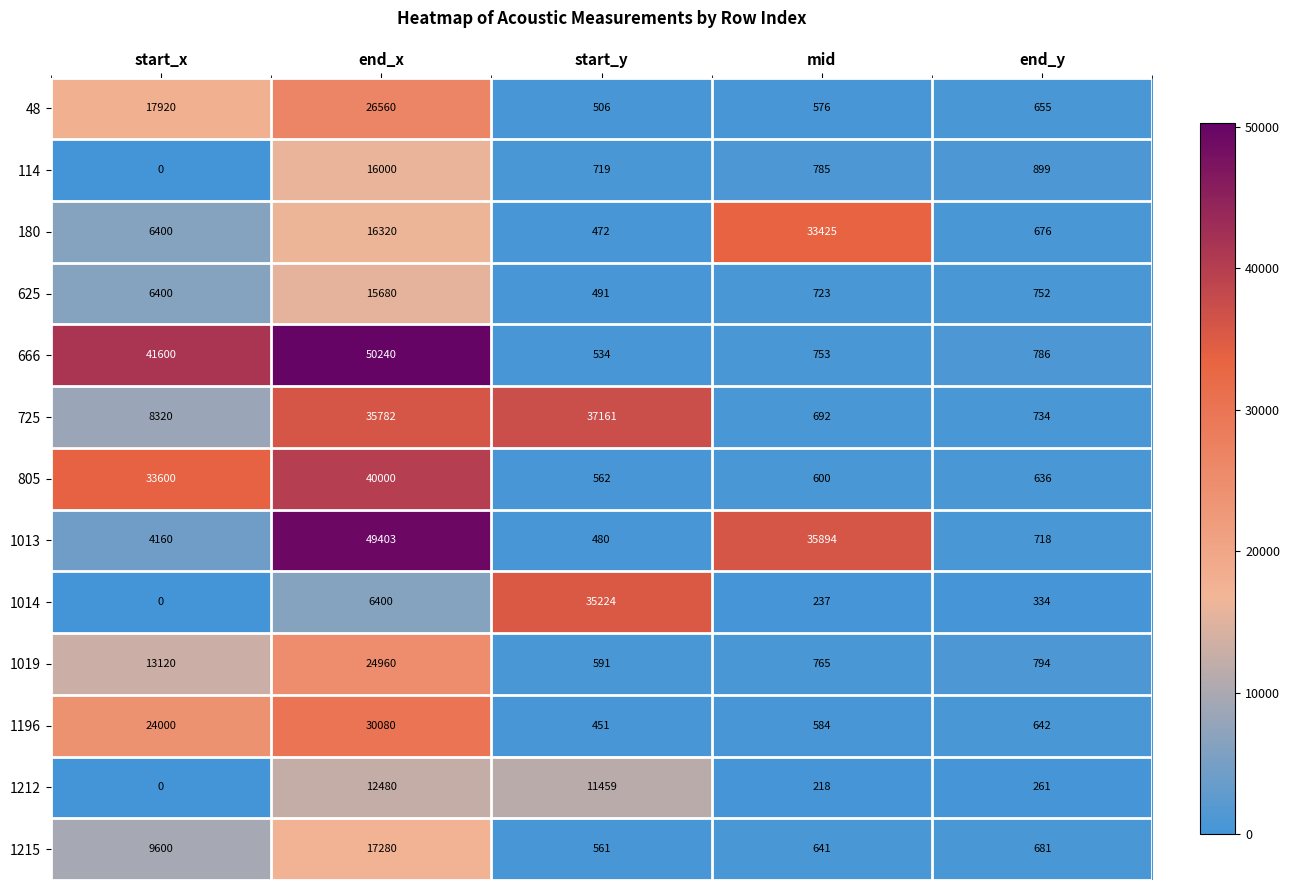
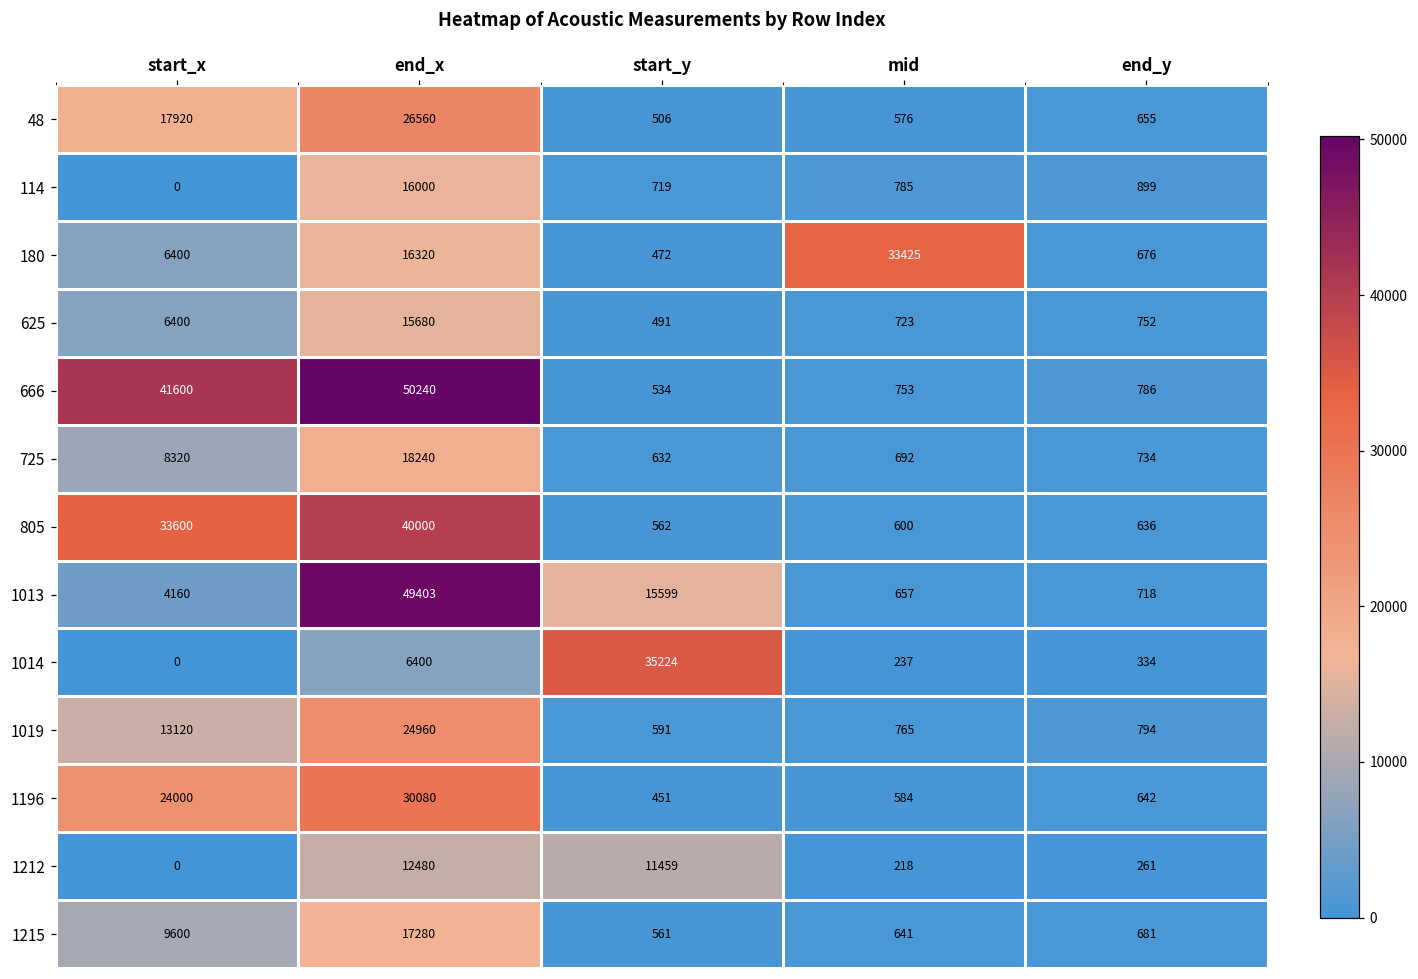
725, end_x: 35782 -> 18240
725, start_y: 37161 -> 632
1013, start_y: 480 -> 15599
1013, mid: 35894 -> 657
